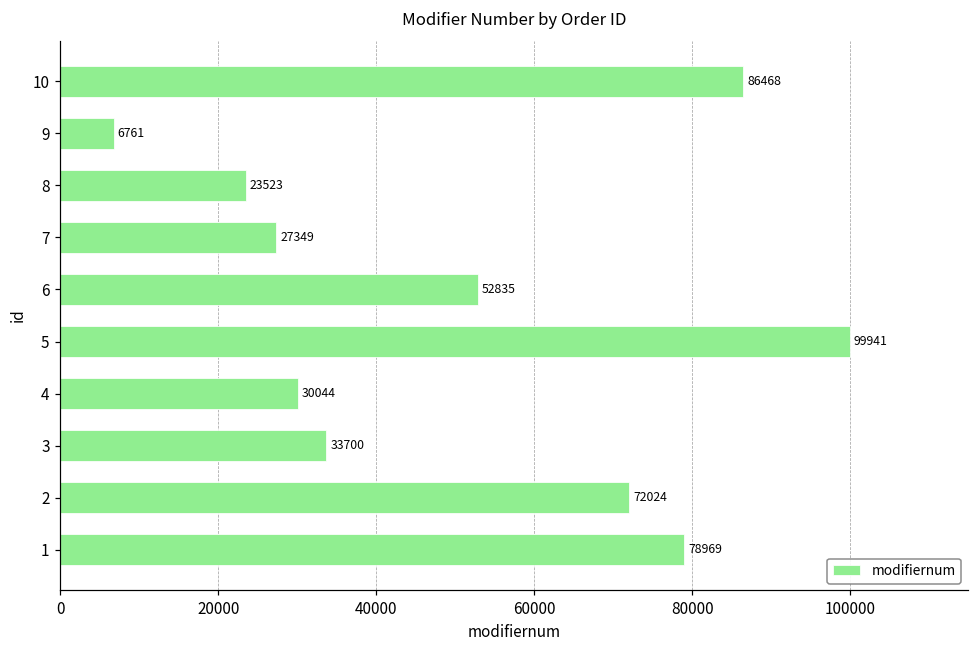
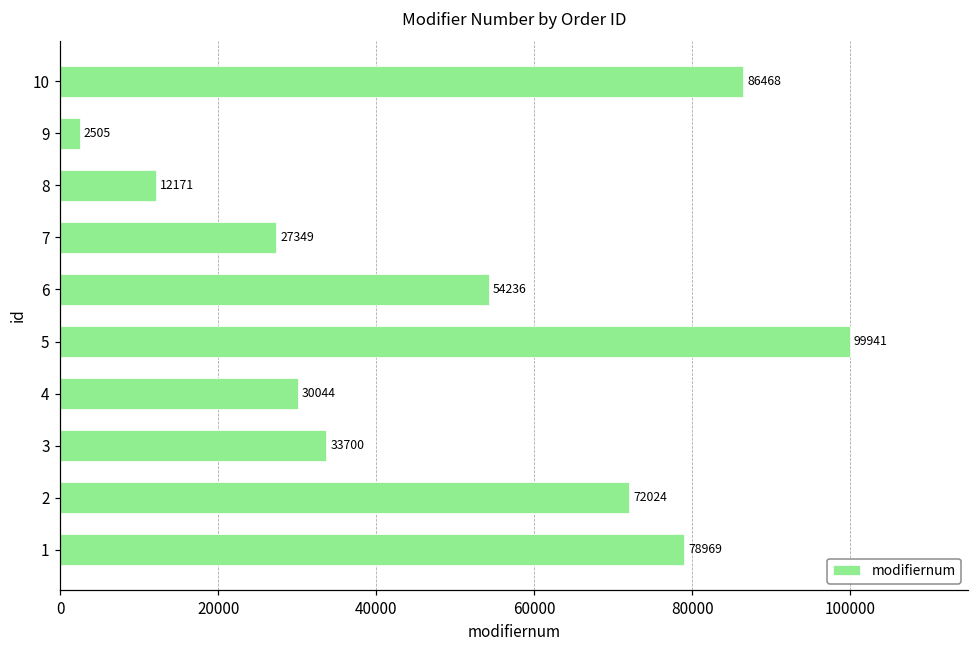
9: 6761 -> 2505
8: 23523 -> 12171
6: 52835 -> 54236
